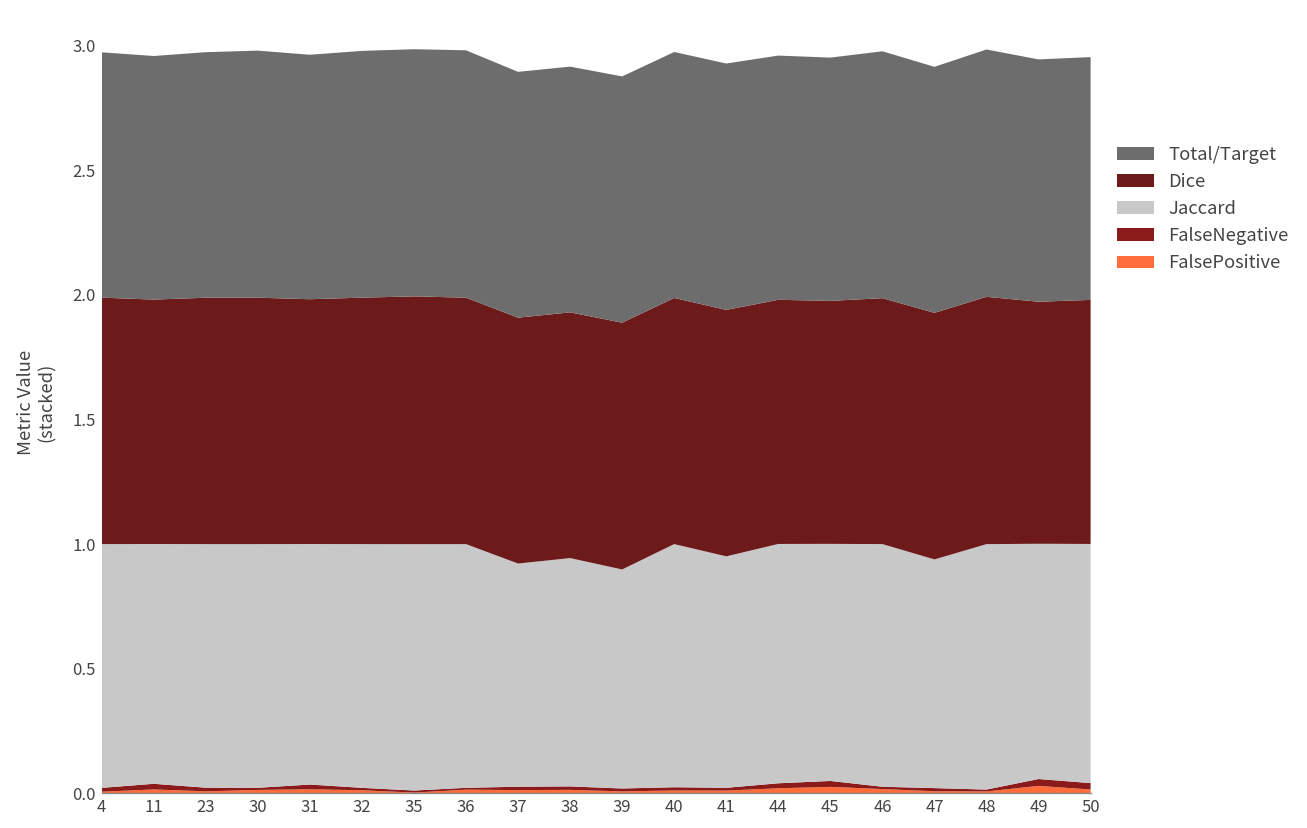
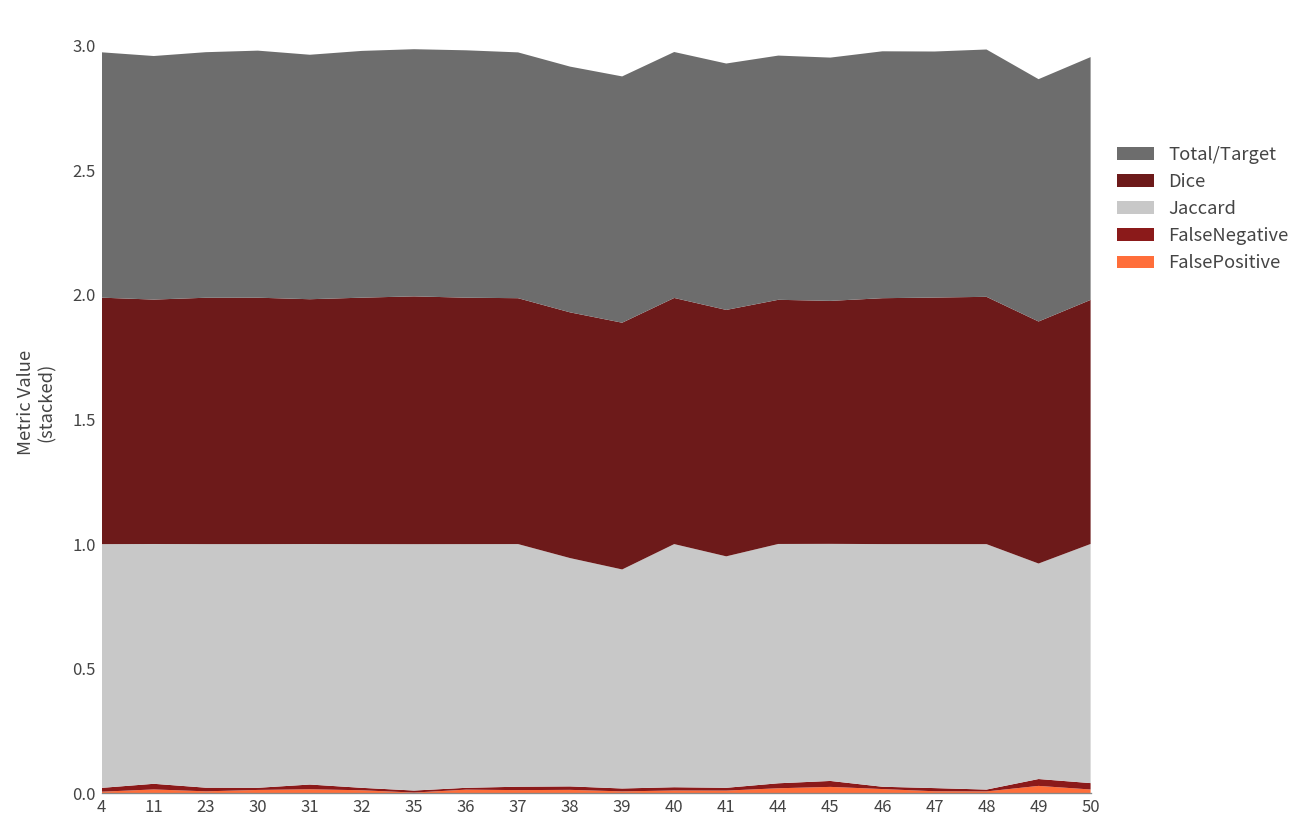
Jaccard, 37: 0.90 -> 0.97
Jaccard, 47: 0.92 -> 0.98
Jaccard, 49: 0.94 -> 0.86
